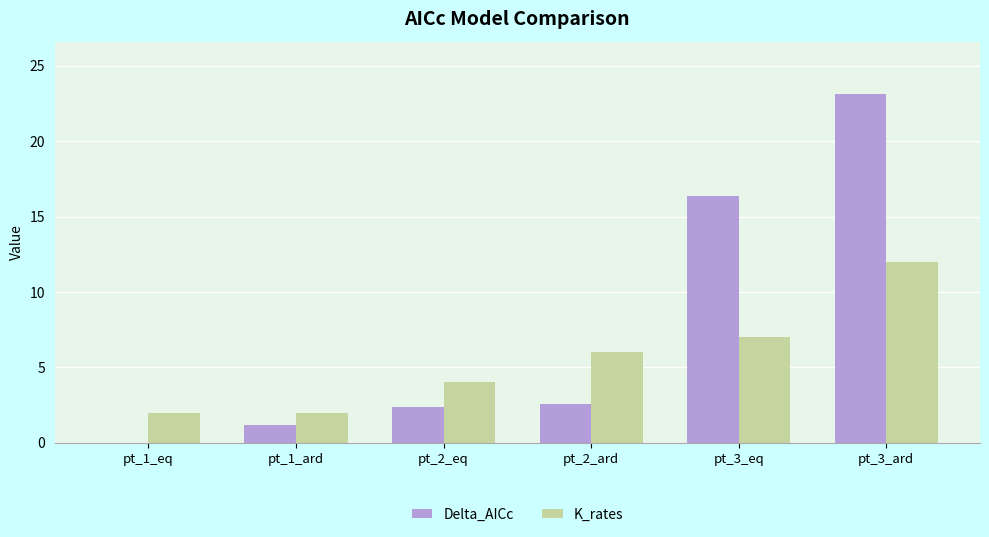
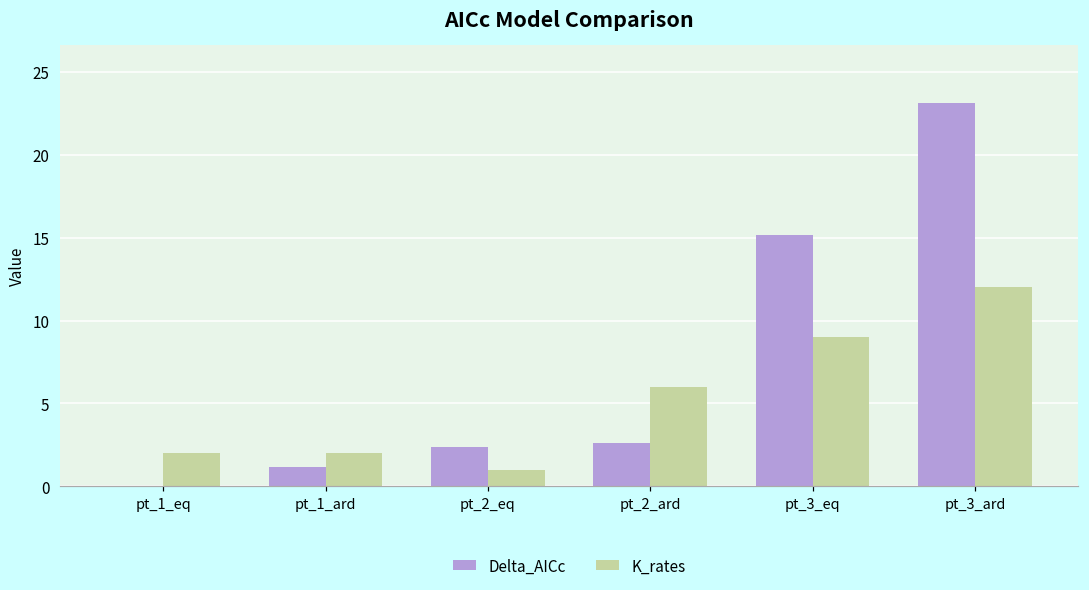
K_rates, pt_2_eq: 4 -> 1
Delta_AICc, pt_3_eq: 16.4 -> 15.1
K_rates, pt_3_eq: 7 -> 9
